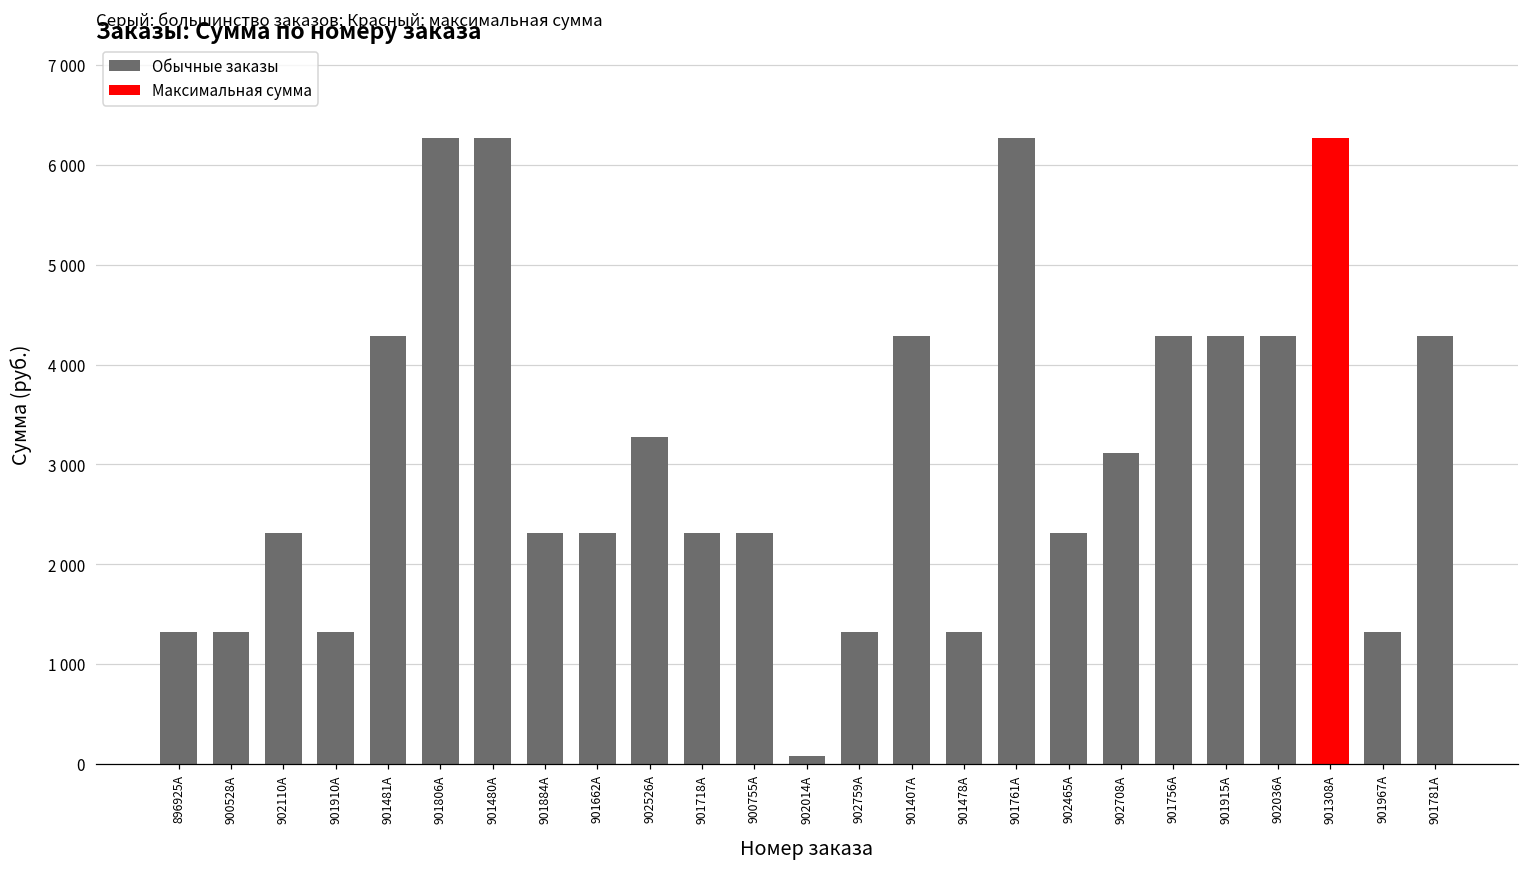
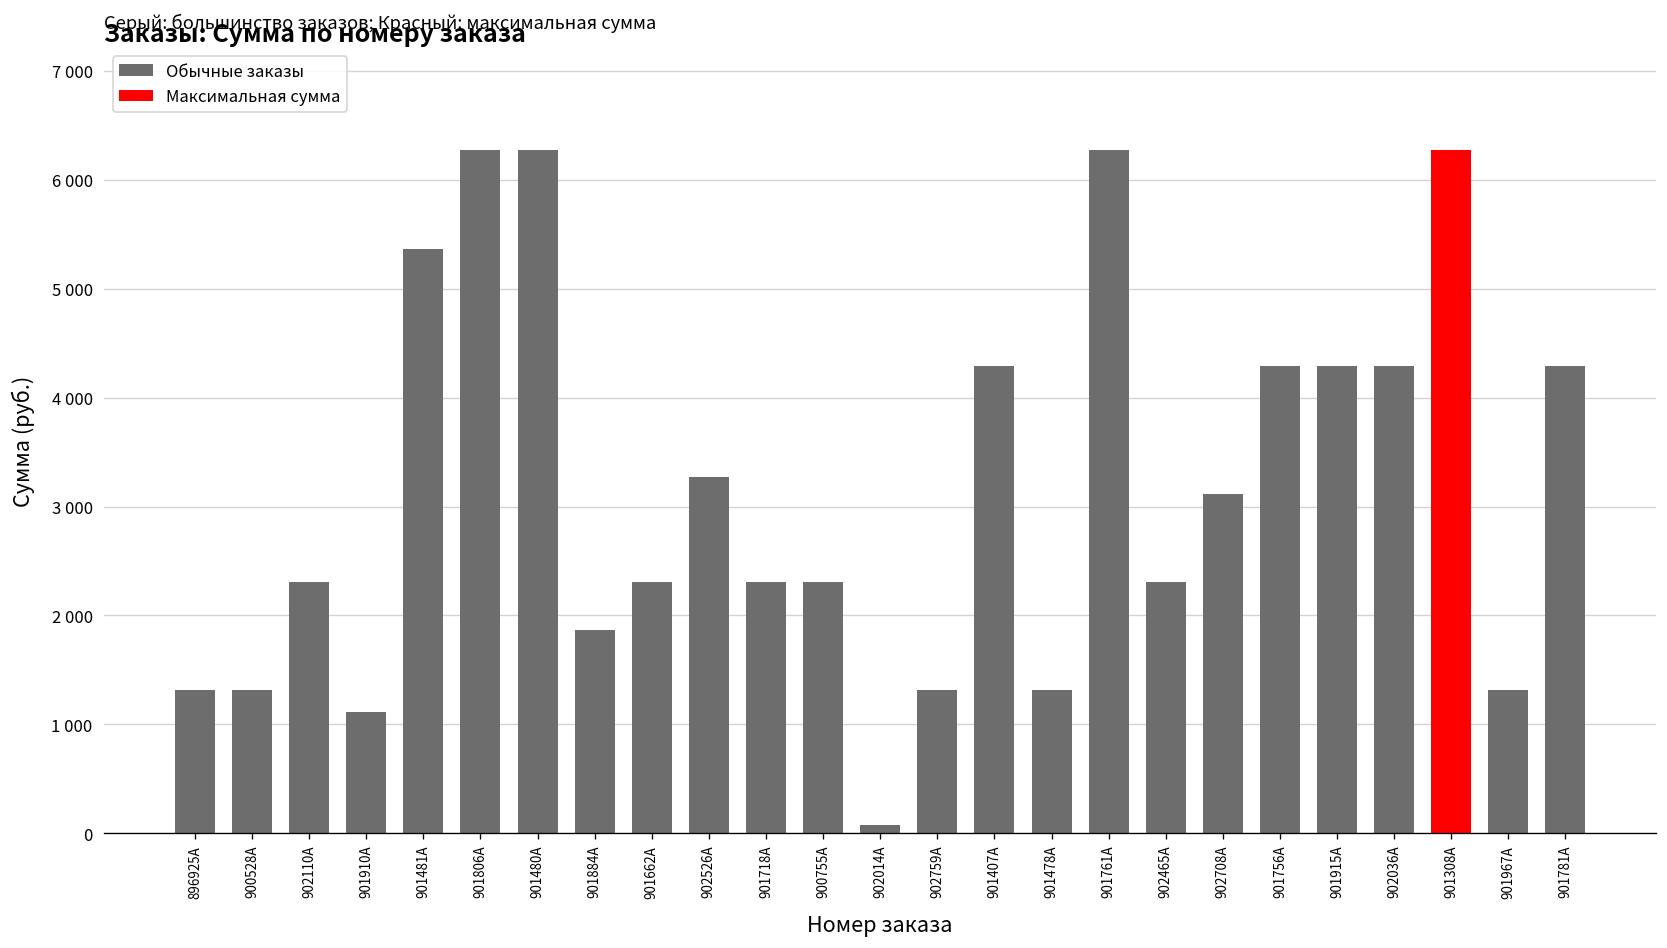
Обычные заказы, 901910A: 1300 -> 1100
Обычные заказы, 901481A: 4300 -> 5400
Обычные заказы, 901884A: 2300 -> 1900
